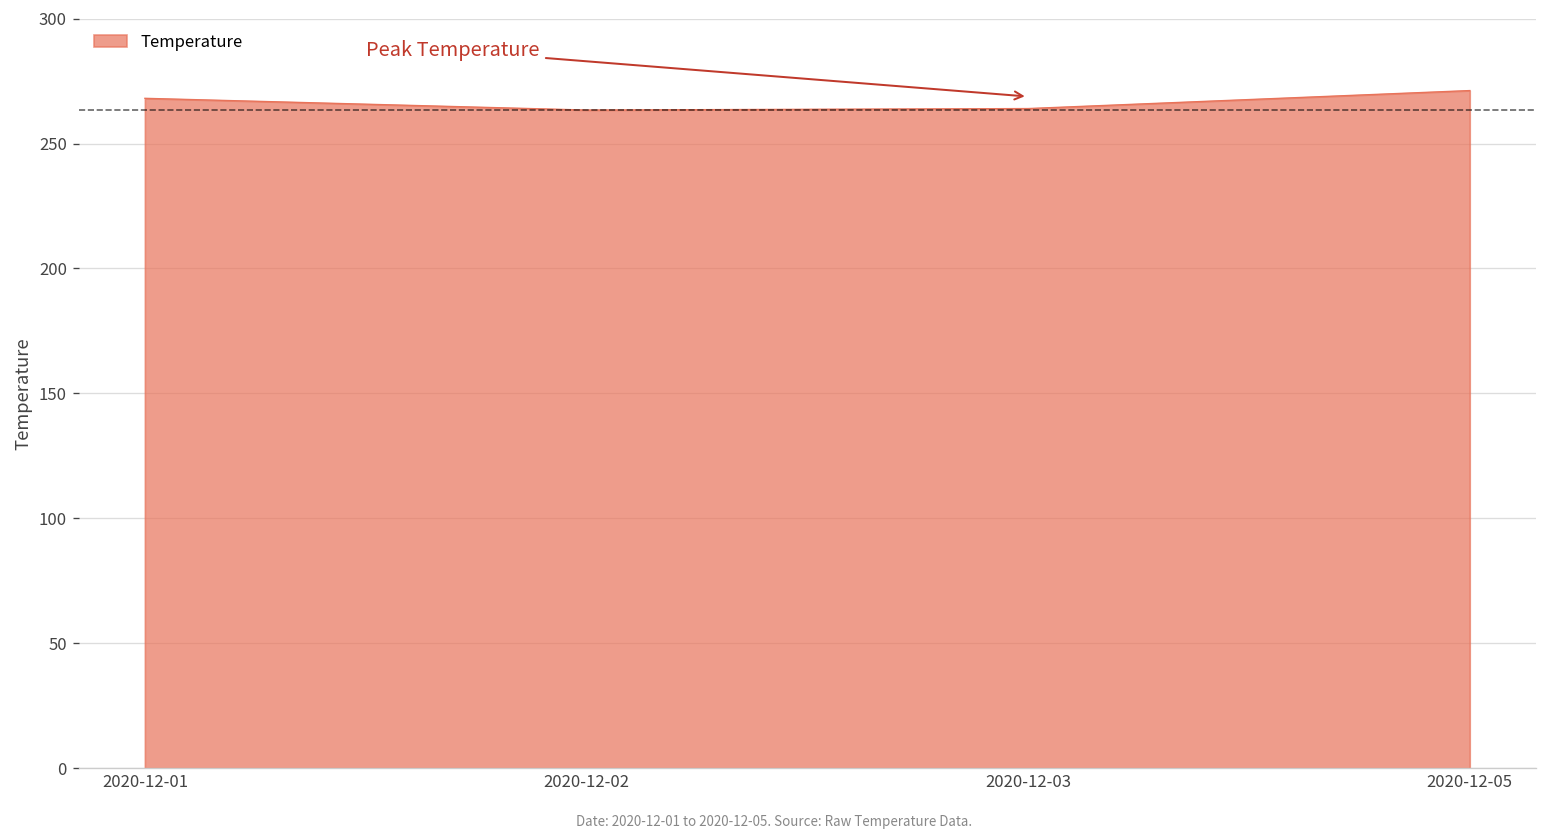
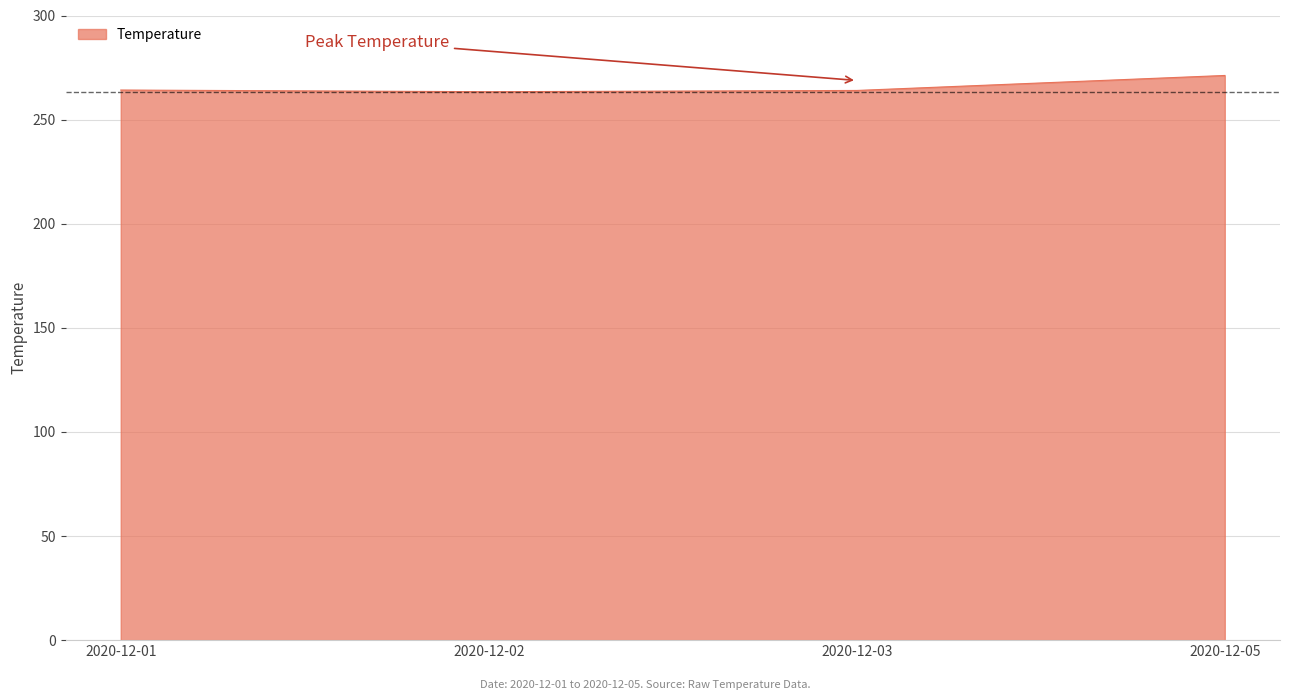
2020-12-01: 268 -> 264
